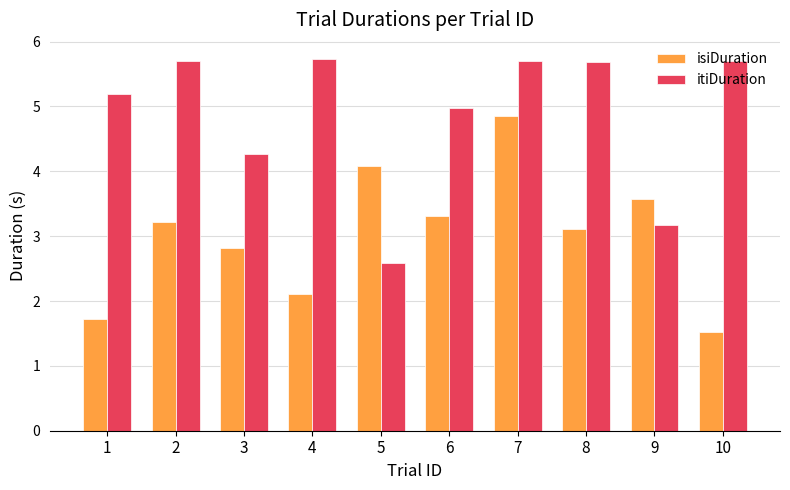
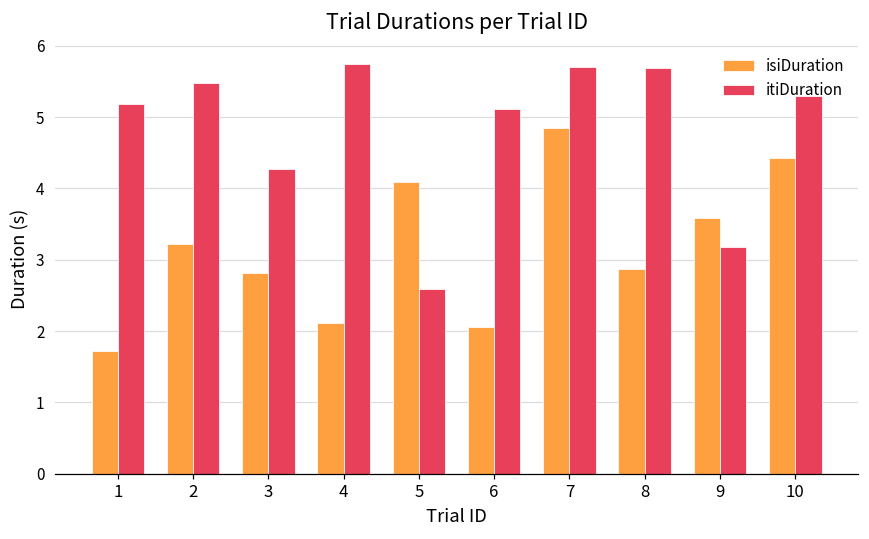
itiDuration, 2: 5.7 -> 5.5
isiDuration, 6: 3.3 -> 2.1
itiDuration, 6: 5.0 -> 5.1
isiDuration, 8: 3.1 -> 2.9
isiDuration, 10: 1.5 -> 4.4
itiDuration, 10: 5.7 -> 5.3
